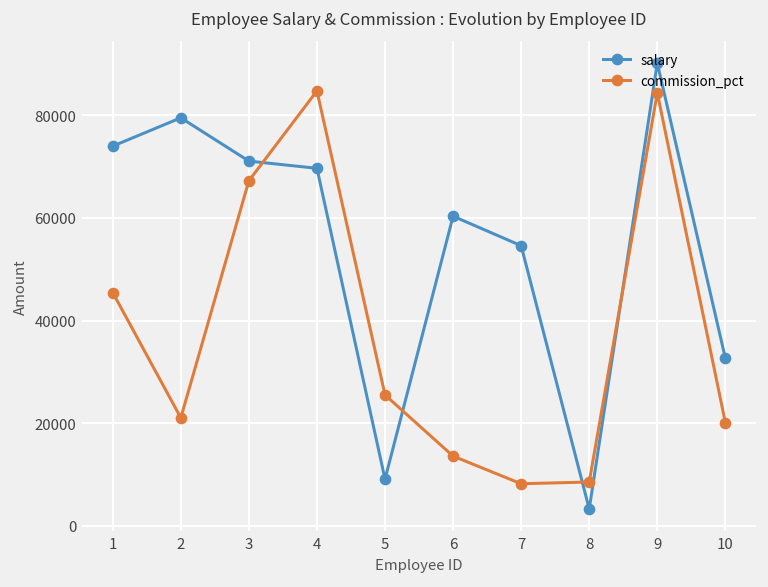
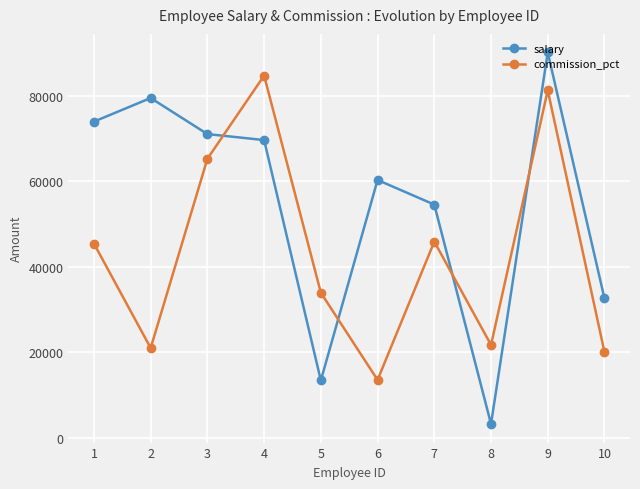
commission_pct, 3: 67000 -> 65000
salary, 5: 9000 -> 13000
commission_pct, 5: 25000 -> 34000
commission_pct, 7: 8000 -> 46000
commission_pct, 8: 9000 -> 22000
commission_pct, 9: 84000 -> 81000
